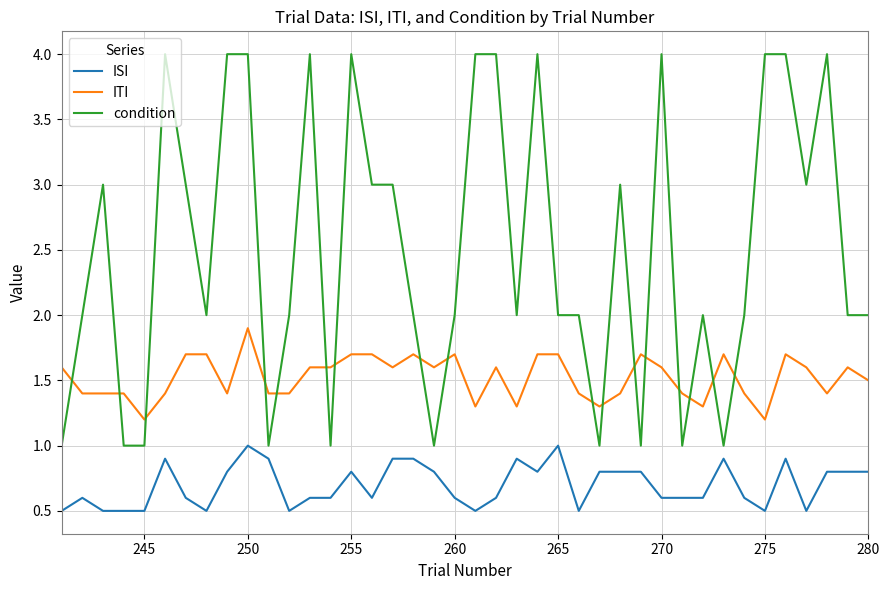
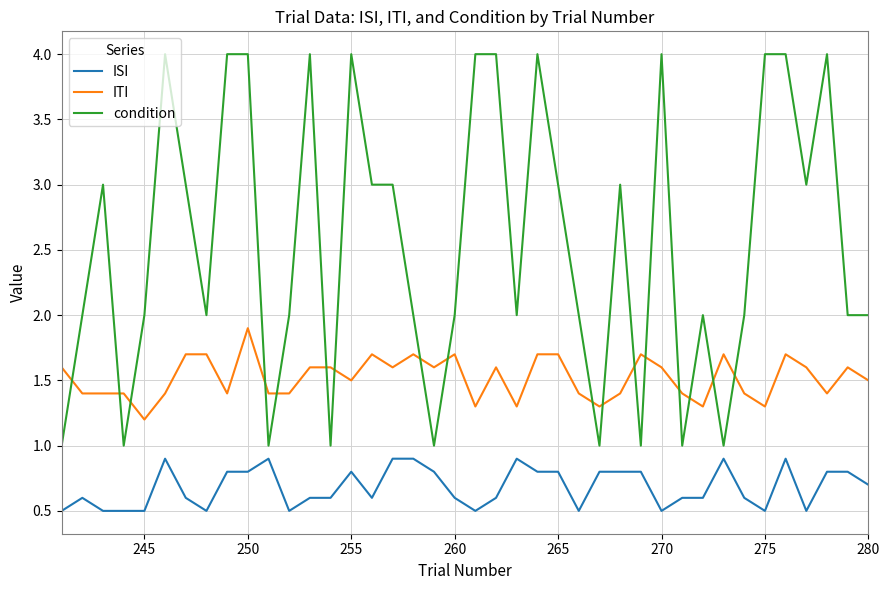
condition, 245: 1 -> 2
ISI, 250: 1.0 -> 0.8
ITI, 255: 1.7 -> 1.5
ISI, 265: 1.0 -> 0.8
condition, 265: 2 -> 3
ISI, 270: 0.6 -> 0.5
ITI, 275: 1.2 -> 1.3
ISI, 280: 0.8 -> 0.7
